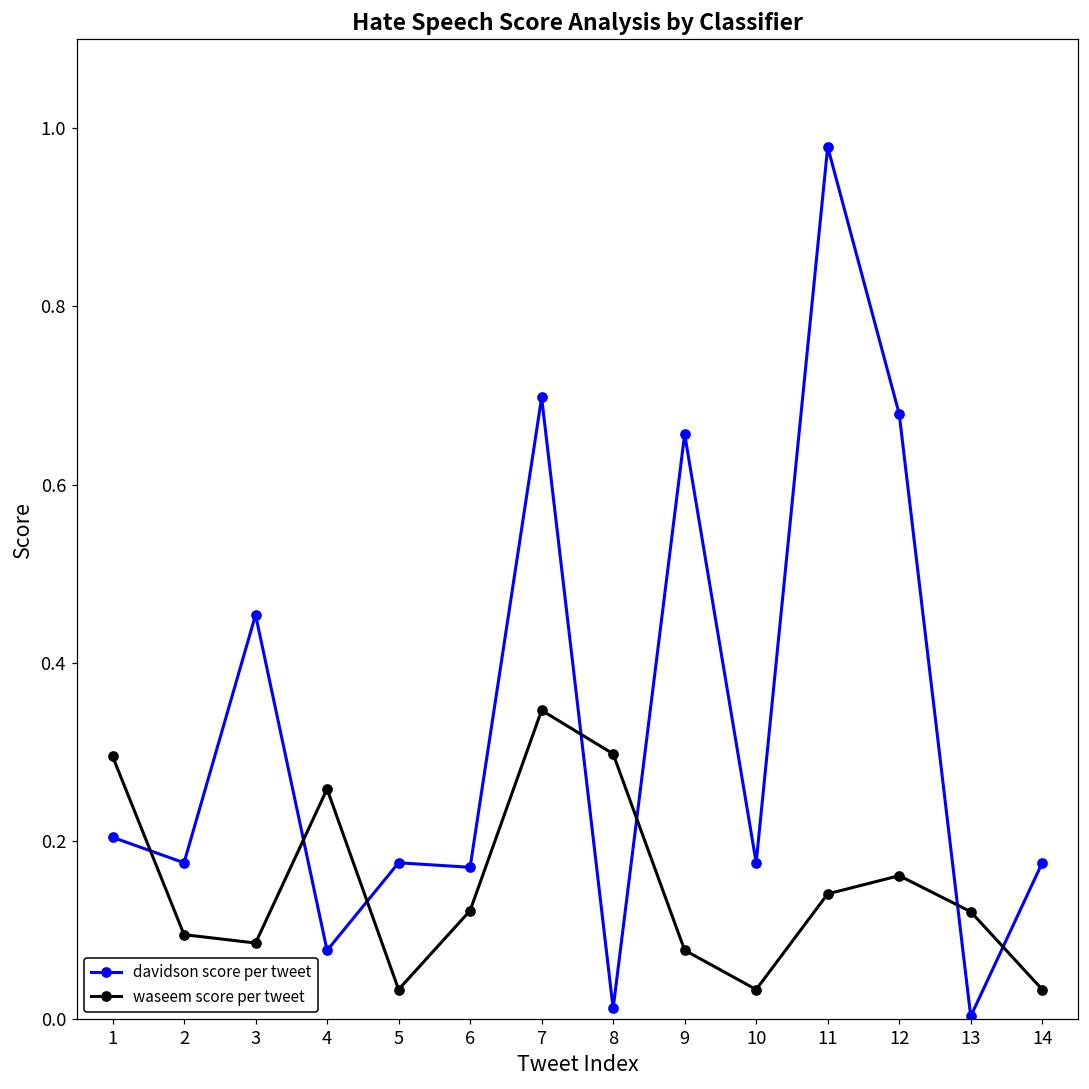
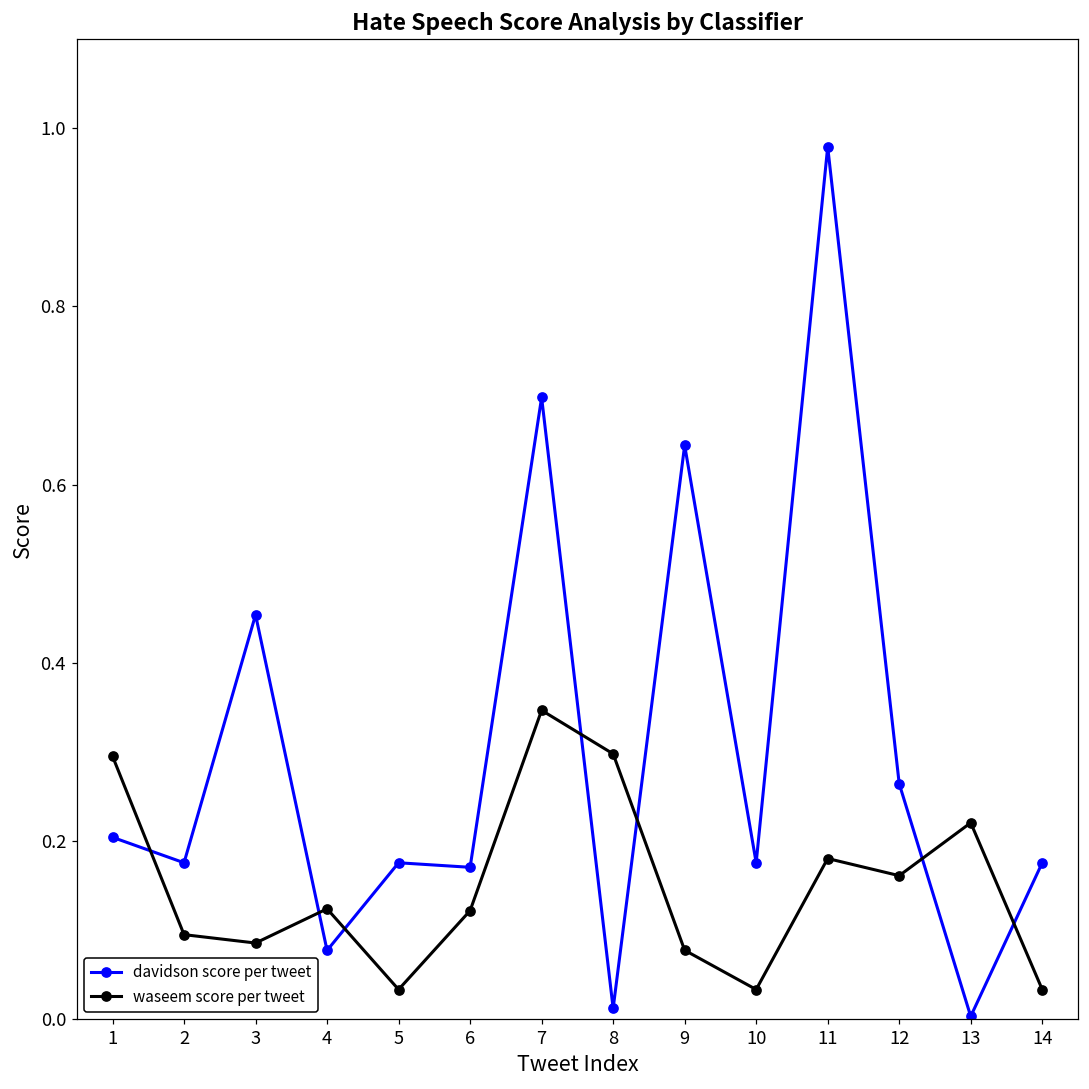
waseem score per tweet, 4: 0.26 -> 0.12
davidson score per tweet, 9: 0.66 -> 0.64
waseem score per tweet, 11: 0.14 -> 0.18
davidson score per tweet, 12: 0.68 -> 0.26
waseem score per tweet, 13: 0.12 -> 0.22
